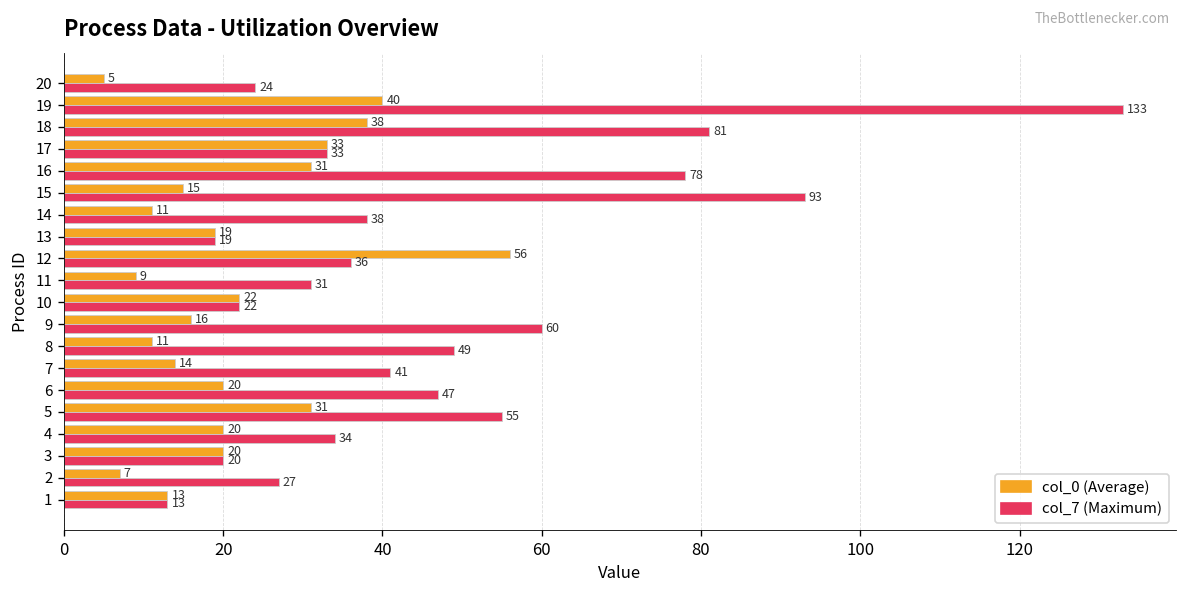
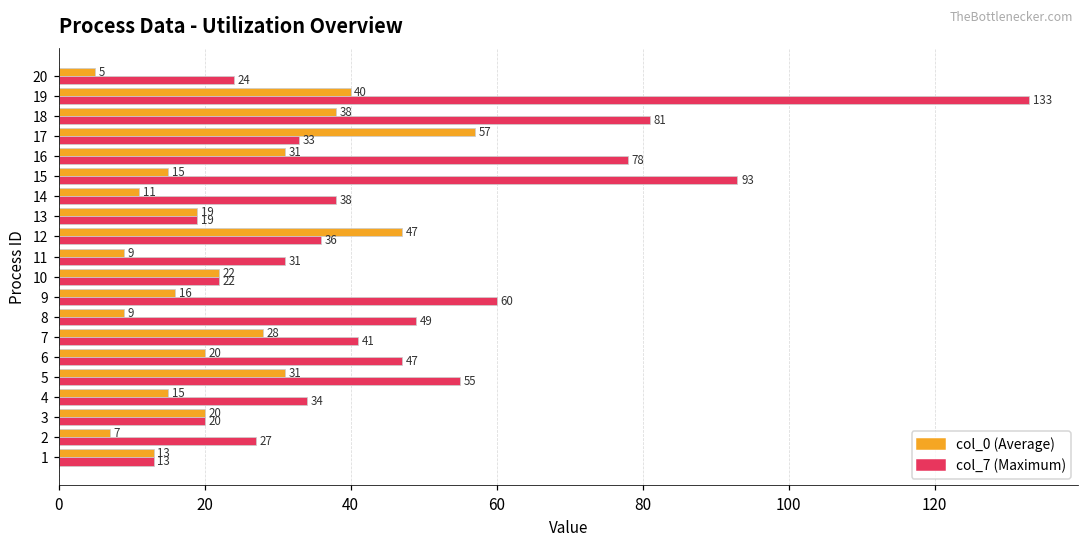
col_0 (Average), 17: 33 -> 57
col_0 (Average), 12: 56 -> 47
col_0 (Average), 8: 11 -> 9
col_0 (Average), 7: 14 -> 28
col_0 (Average), 4: 20 -> 15
